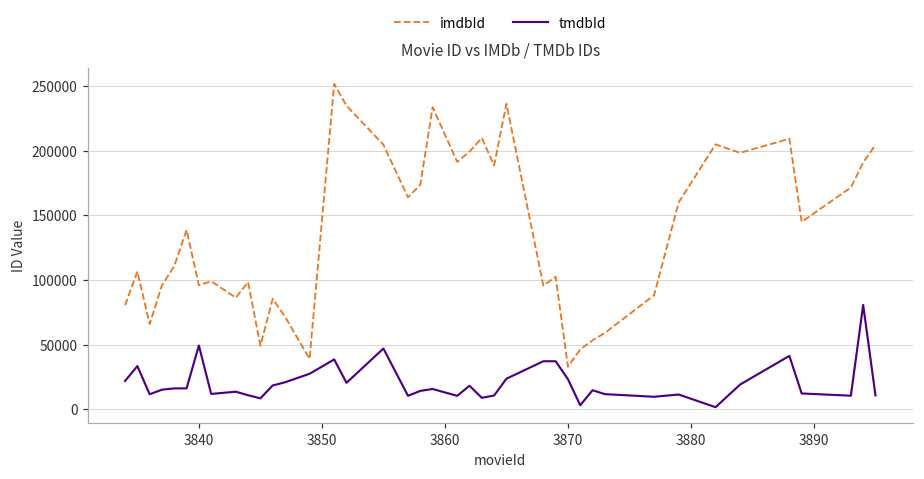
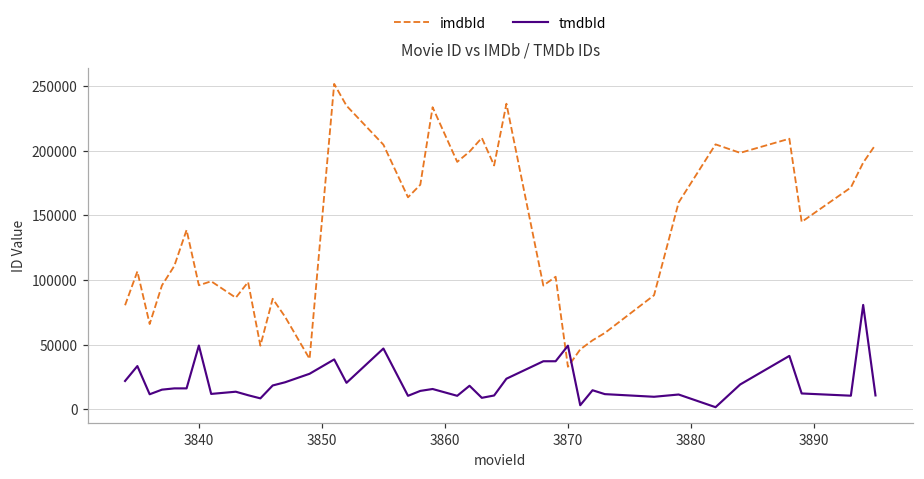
tmdbId, 3870: 23000 -> 49000
